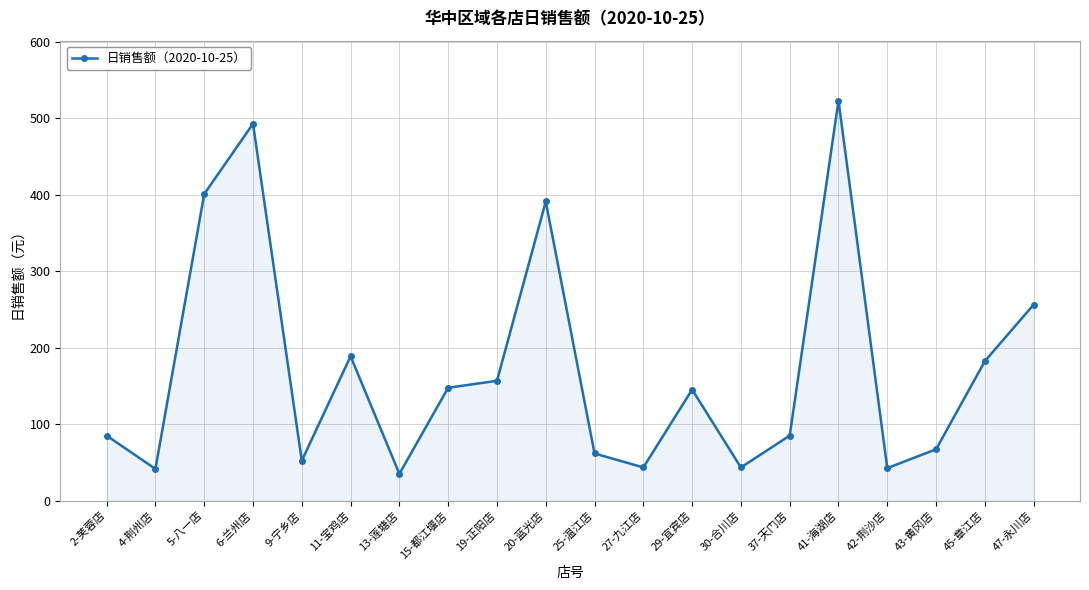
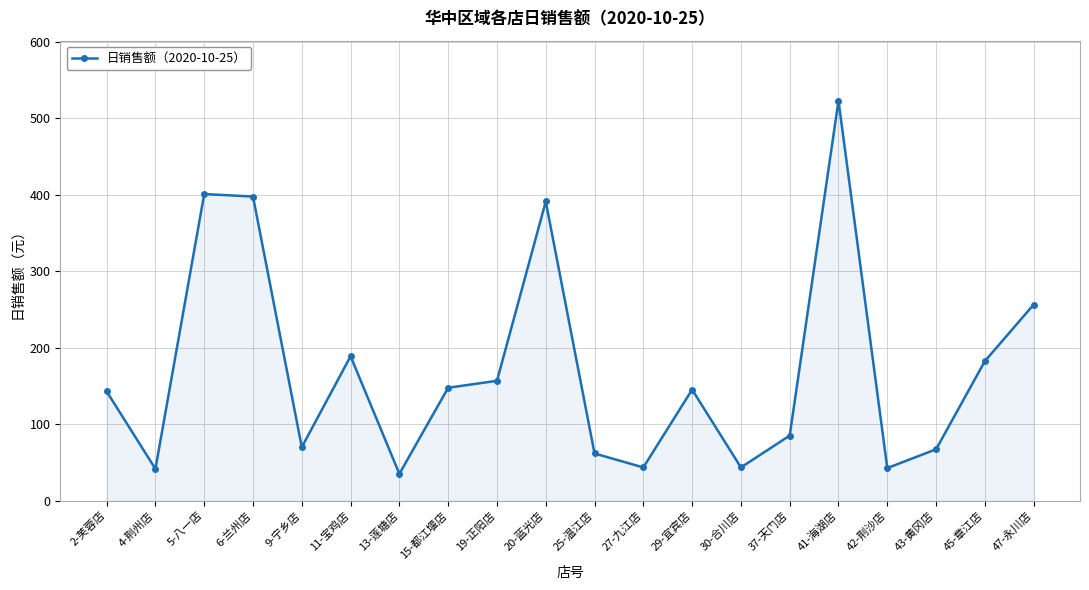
2-芙蓉店: 80 -> 140
6-兰州店: 490 -> 400
9-宁乡店: 50 -> 70
